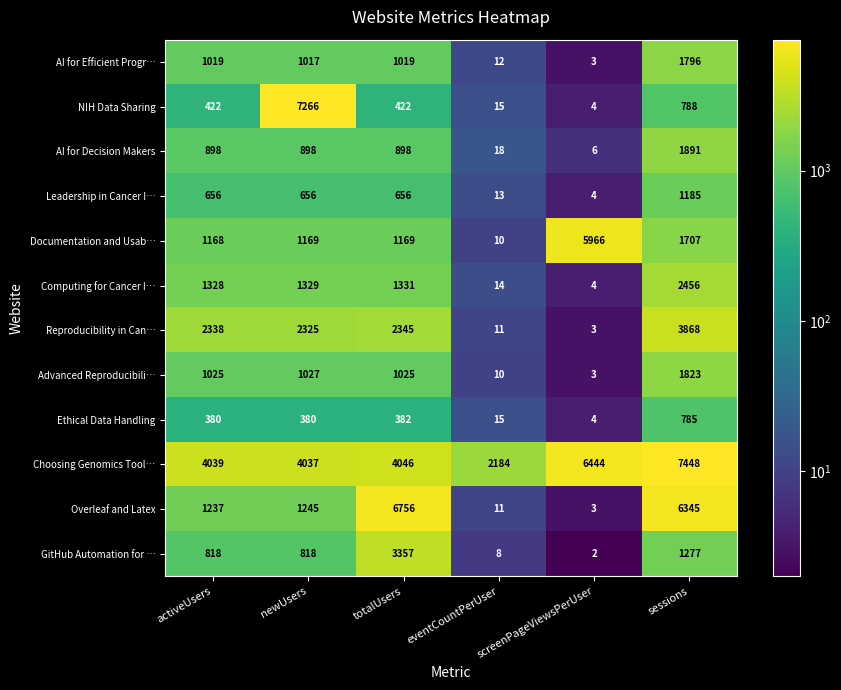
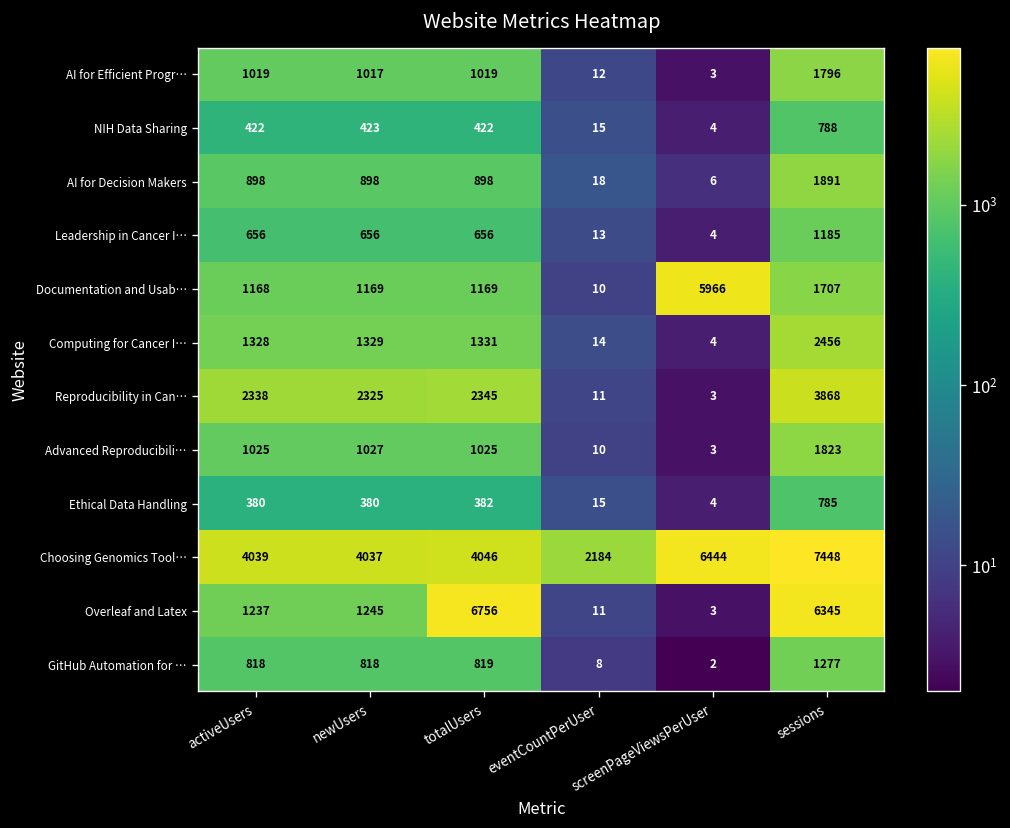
NIH Data Sharing, newUsers: 7266 -> 423
GitHub Automation for …, totalUsers: 3357 -> 819
